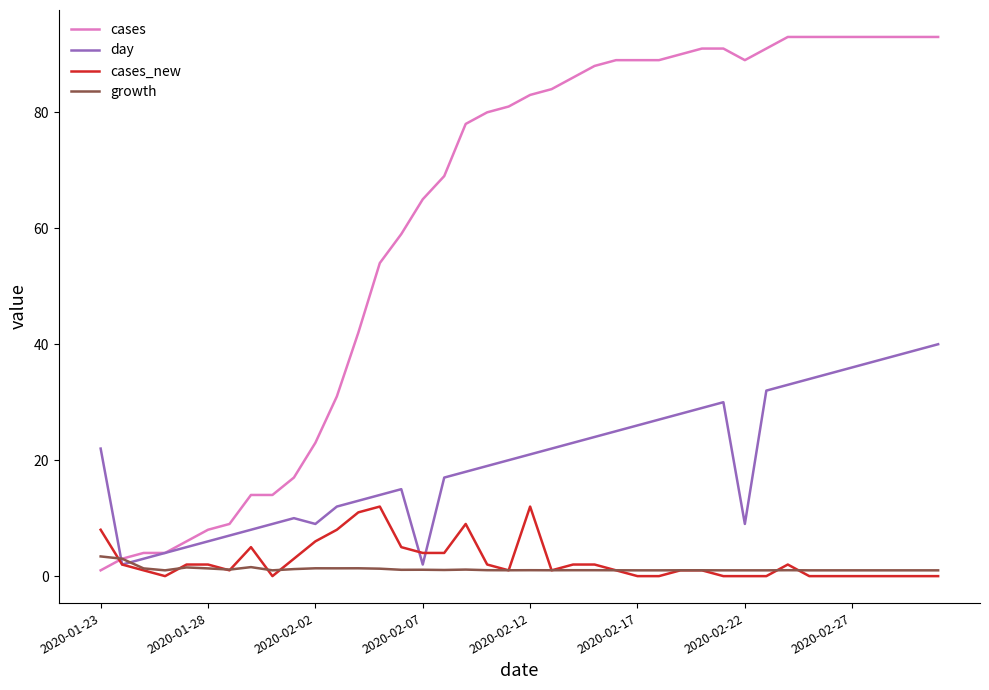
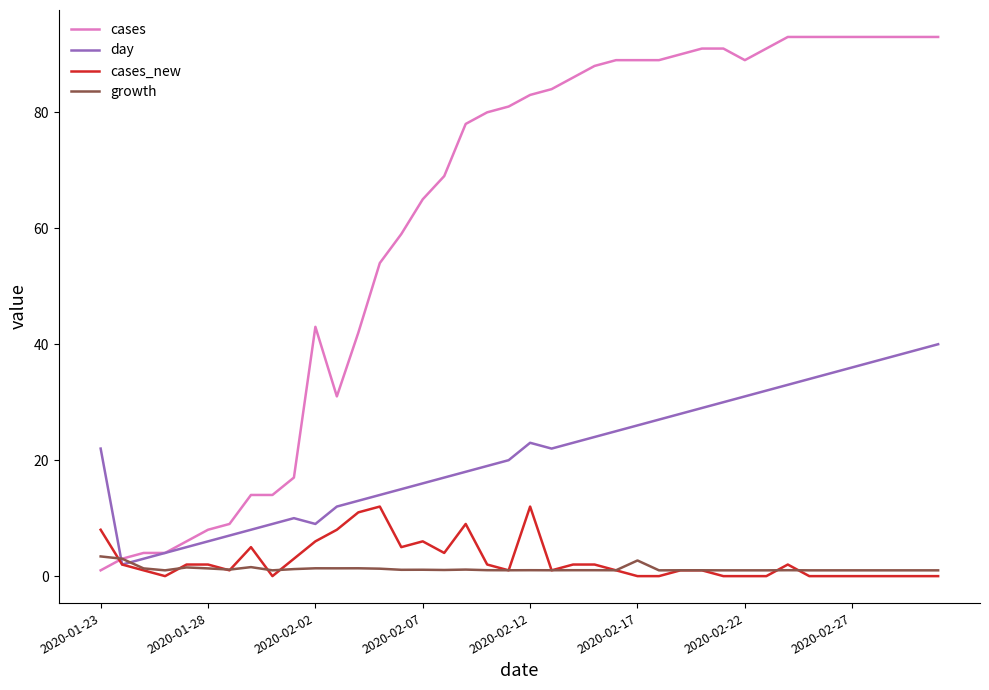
cases, 2020-02-02: 23 -> 43
day, 2020-02-07: 2 -> 16
cases_new, 2020-02-07: 4 -> 6
day, 2020-02-12: 21 -> 23
growth, 2020-02-17: 1 -> 3
day, 2020-02-22: 9 -> 31
